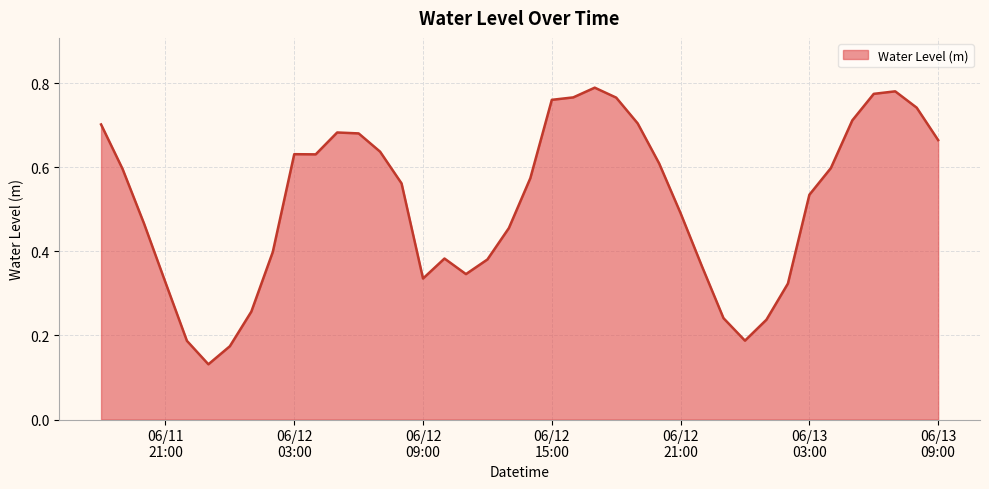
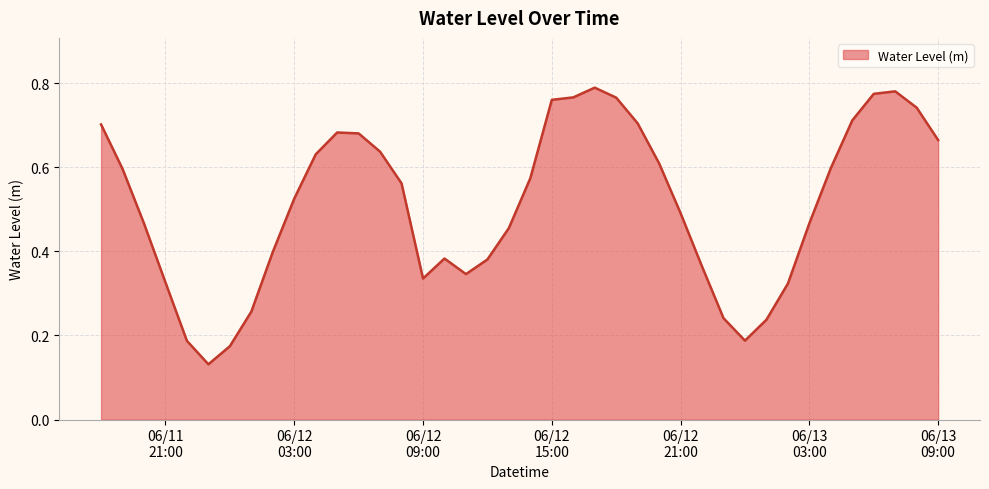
06/12 03:00: 0.63 -> 0.53
06/13 03:00: 0.53 -> 0.47
